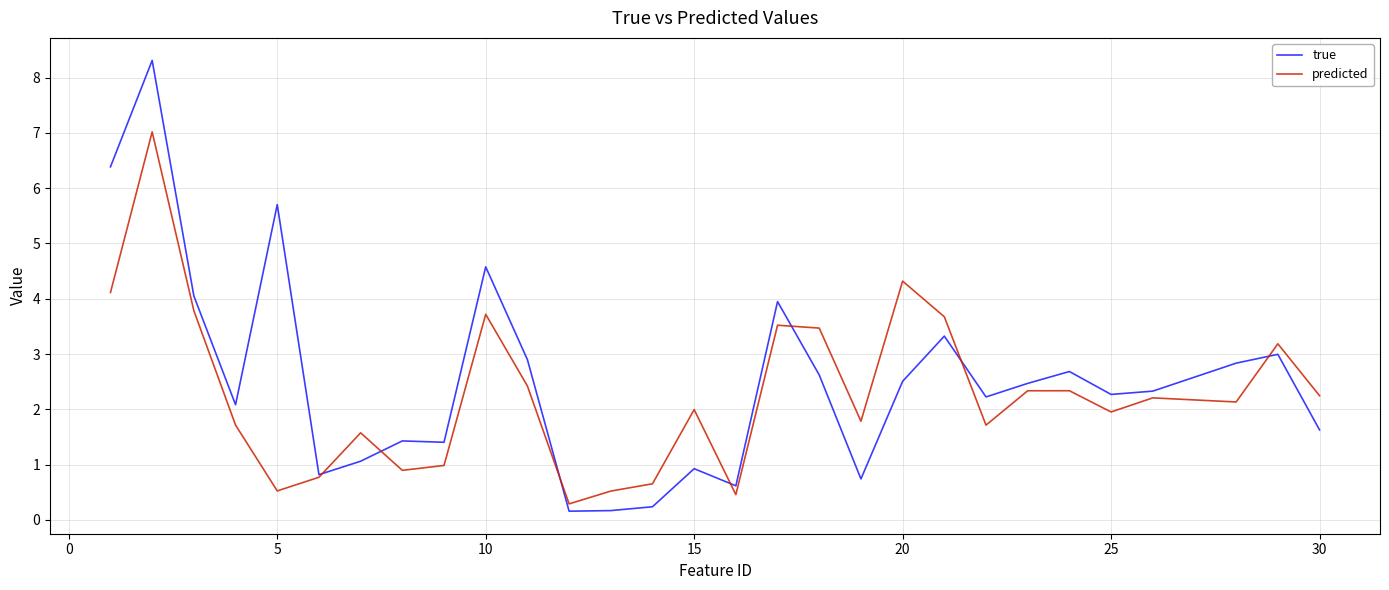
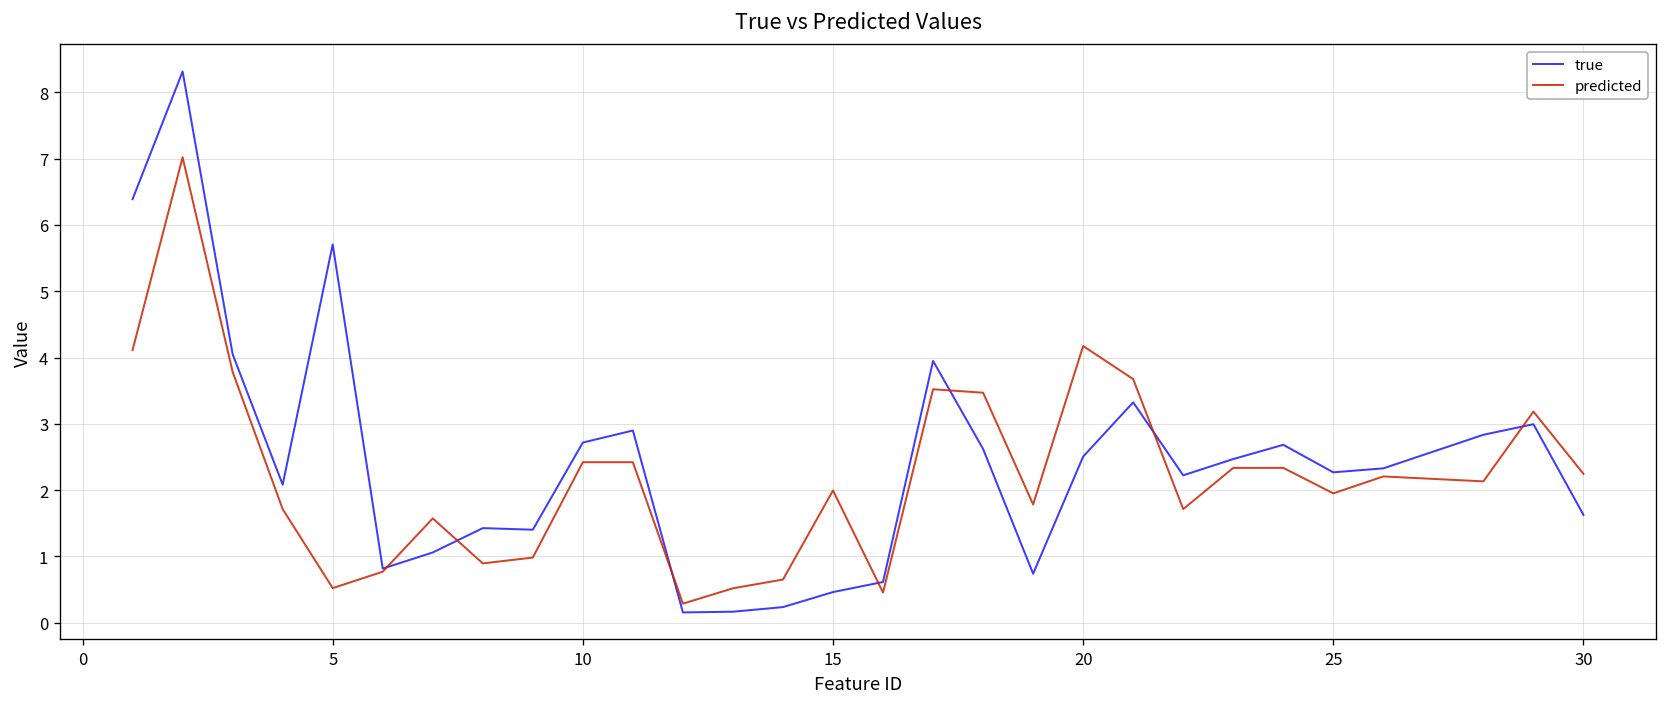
true, 10: 4.6 -> 2.7
predicted, 10: 3.7 -> 2.4
true, 15: 0.9 -> 0.5
predicted, 20: 4.3 -> 4.2
